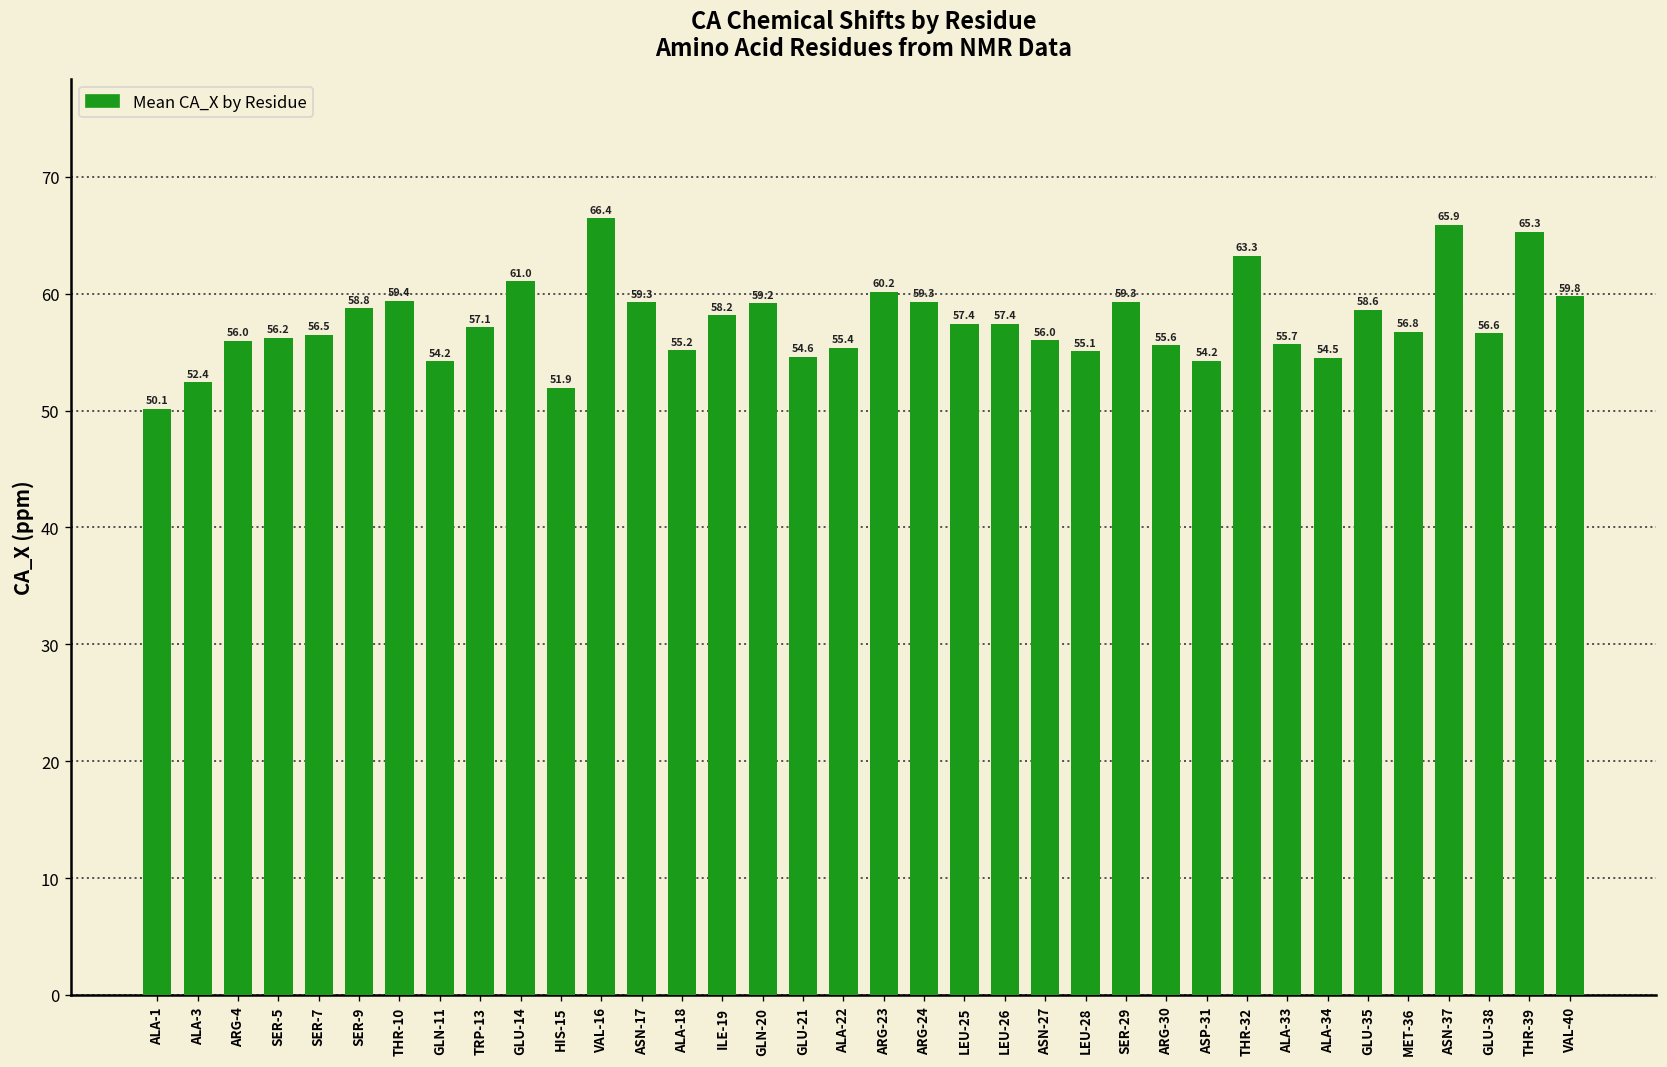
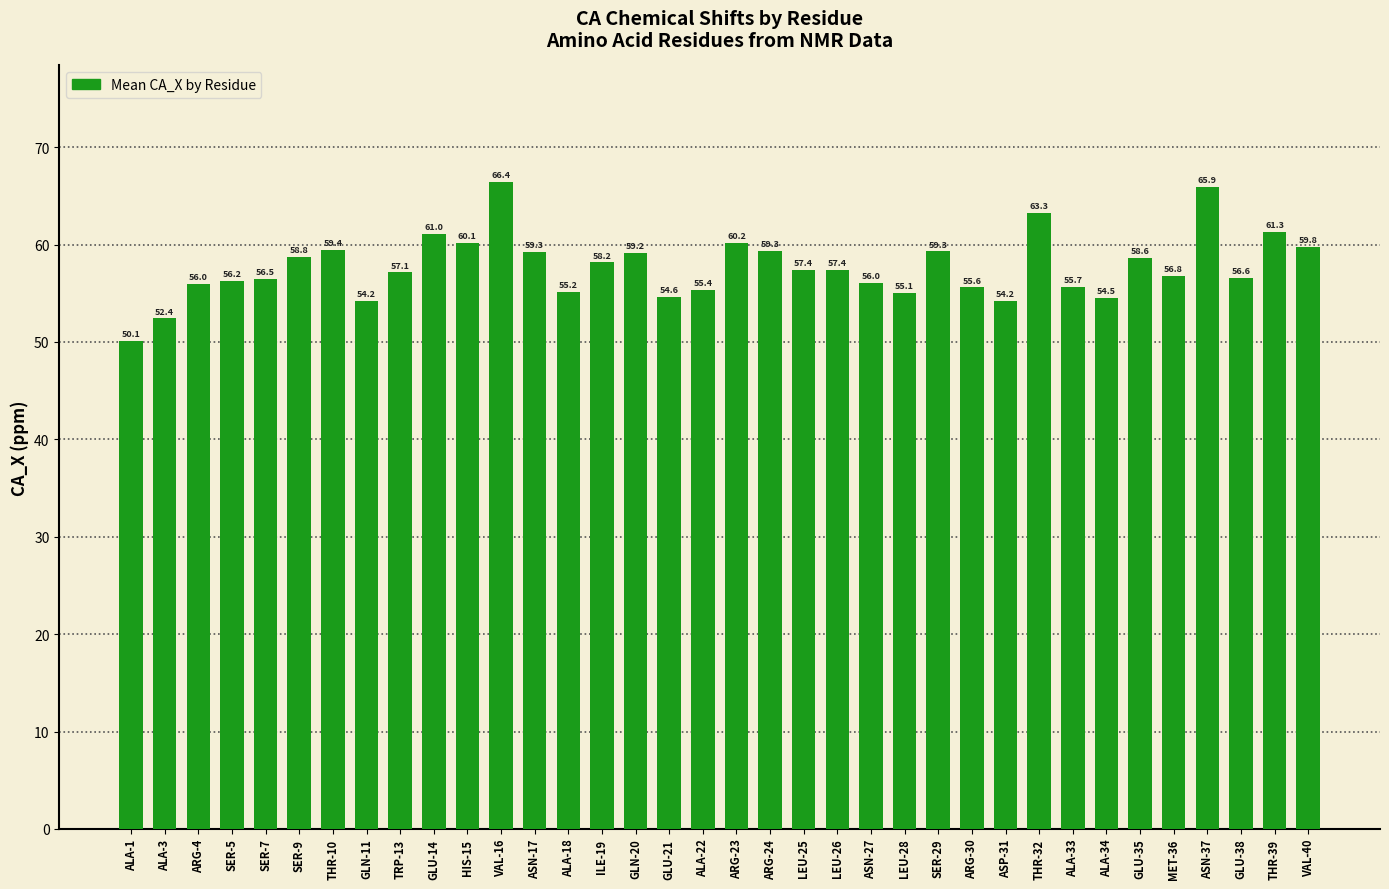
HIS-15: 51.9 -> 60.1
THR-39: 65.3 -> 61.3
